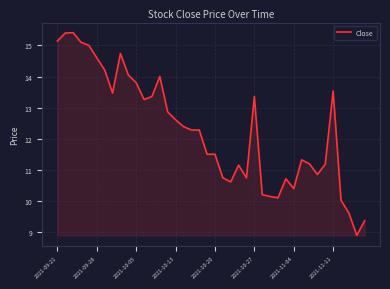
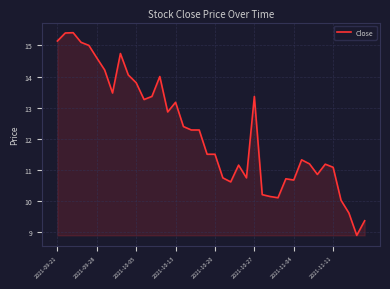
2021-10-13: 12.6 -> 13.2
2021-11-04: 10.4 -> 10.7
2021-11-11: 13.5 -> 11.1
